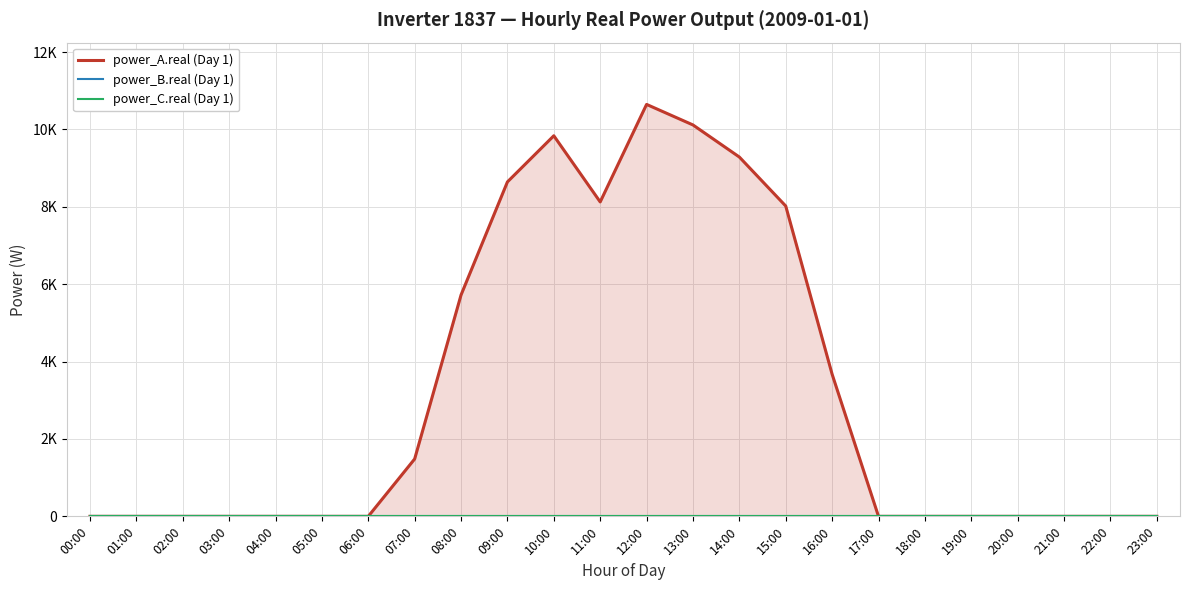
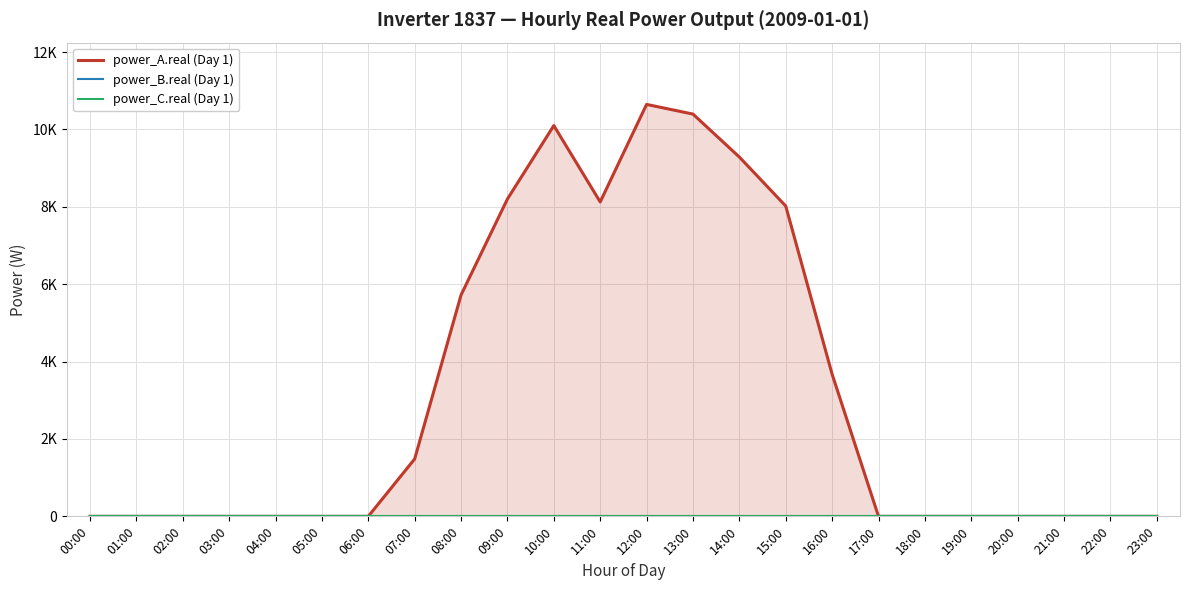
power_A.real (Day 1), 09:00: 8600 -> 8200
power_A.real (Day 1), 10:00: 9800 -> 10100
power_A.real (Day 1), 13:00: 10100 -> 10400
